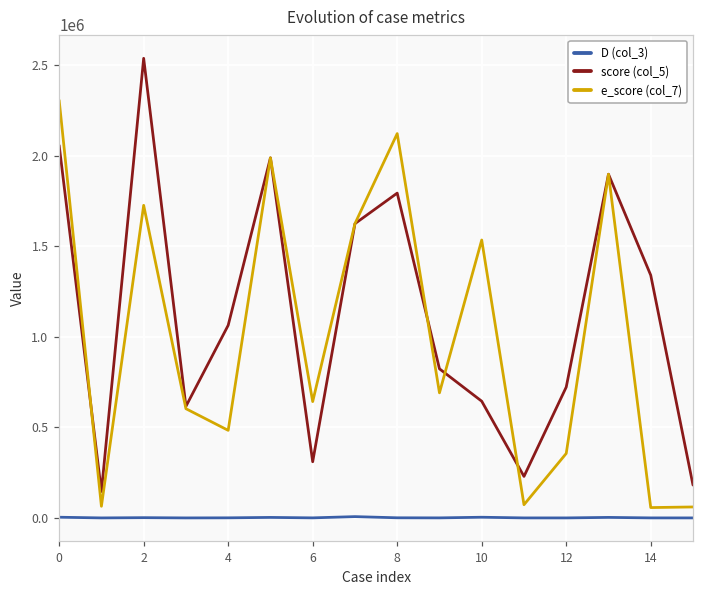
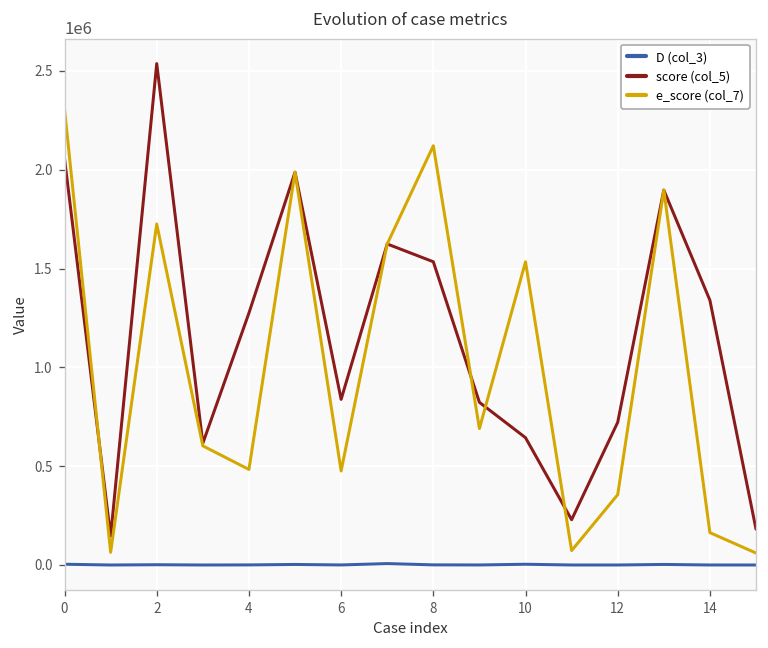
score (col_5), 4: 1060000 -> 1270000
score (col_5), 6: 310000 -> 840000
e_score (col_7), 6: 640000 -> 480000
score (col_5), 8: 1790000 -> 1530000
e_score (col_7), 14: 60000 -> 160000
